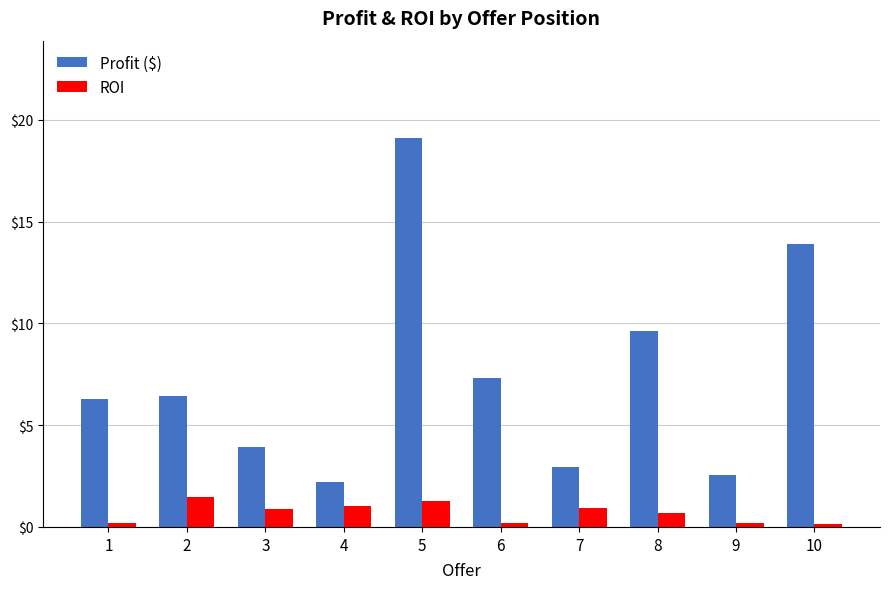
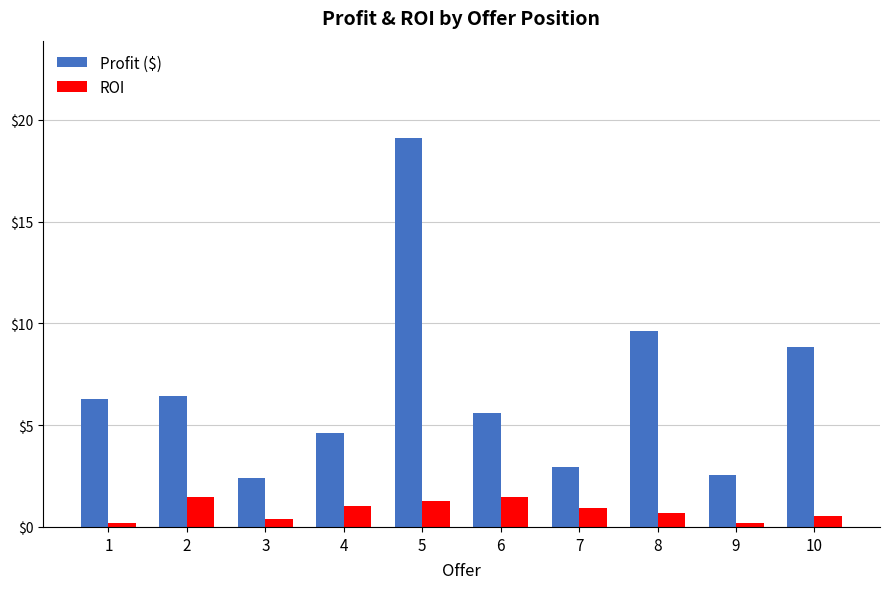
Profit ($), 3: $3.9 -> $2.4
ROI, 3: $0.9 -> $0.4
Profit ($), 4: $2.2 -> $4.6
Profit ($), 6: $7.3 -> $5.6
ROI, 6: $0.2 -> $1.5
Profit ($), 10: $13.9 -> $8.8
ROI, 10: $0.1 -> $0.6
